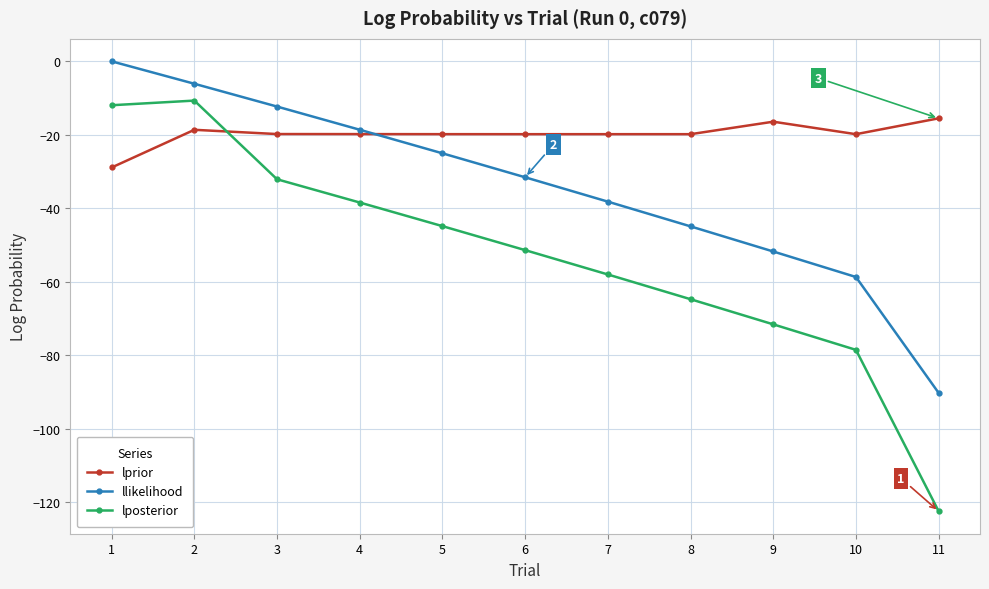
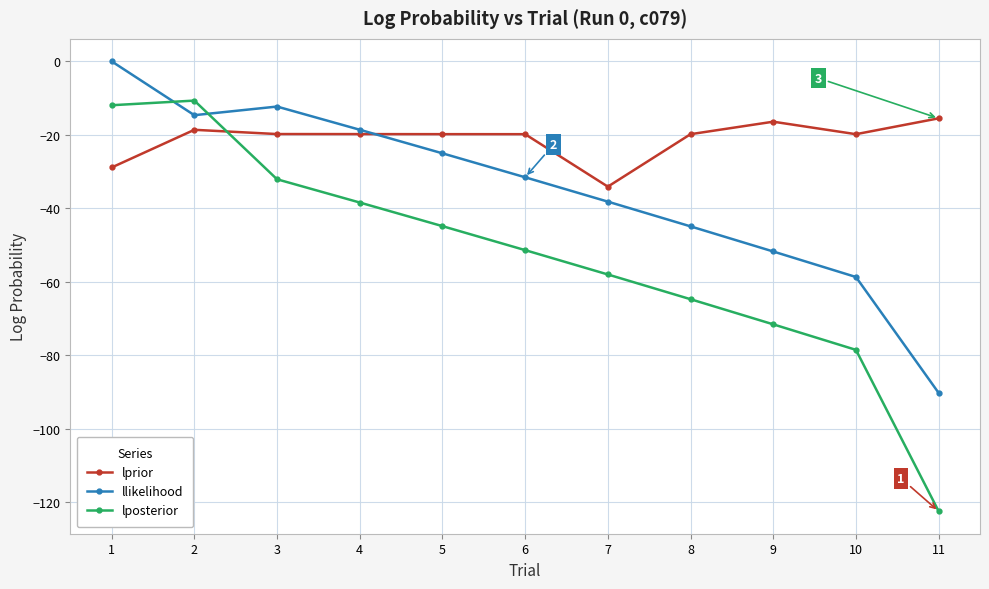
llikelihood, 2: -6 -> -15
lprior, 7: -20 -> -34
